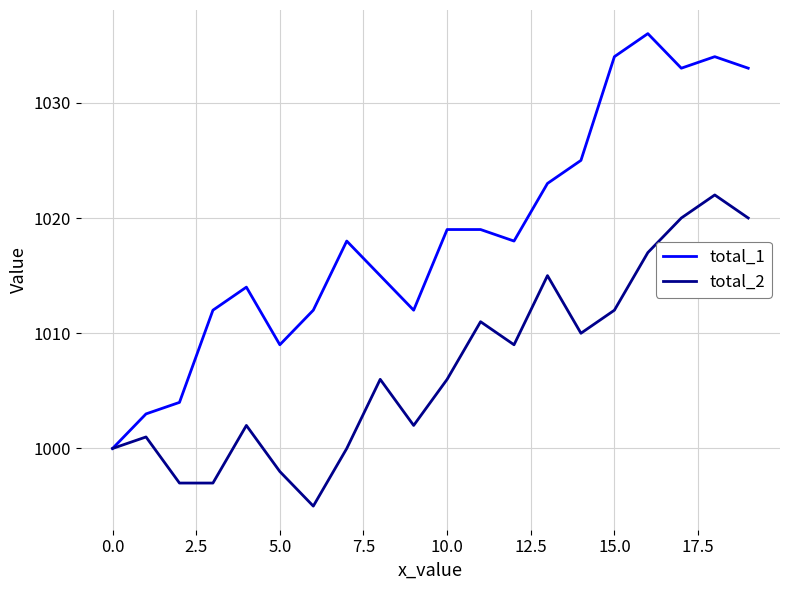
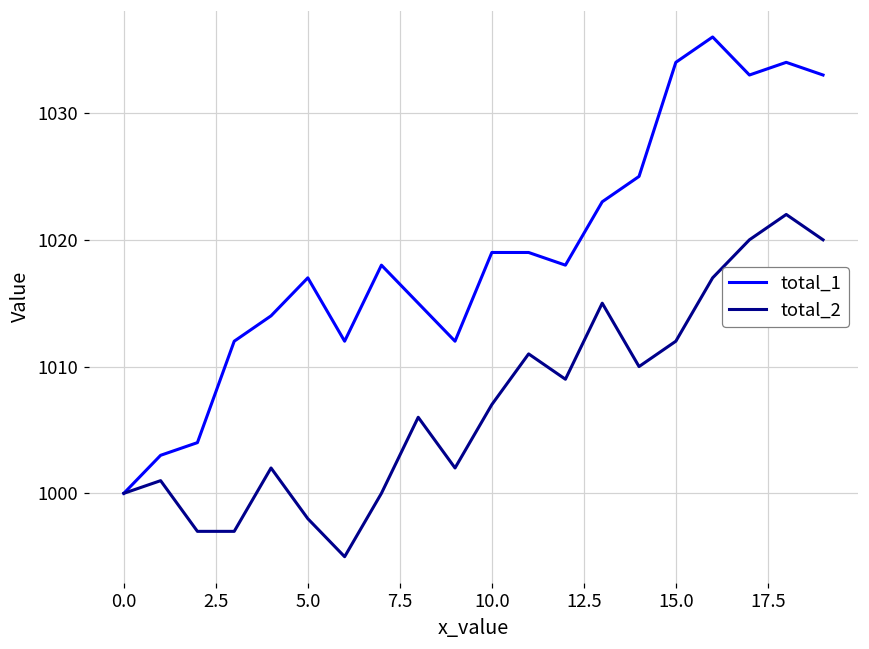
total_1, 5.0: 1009 -> 1017
total_2, 10.0: 1006 -> 1007
